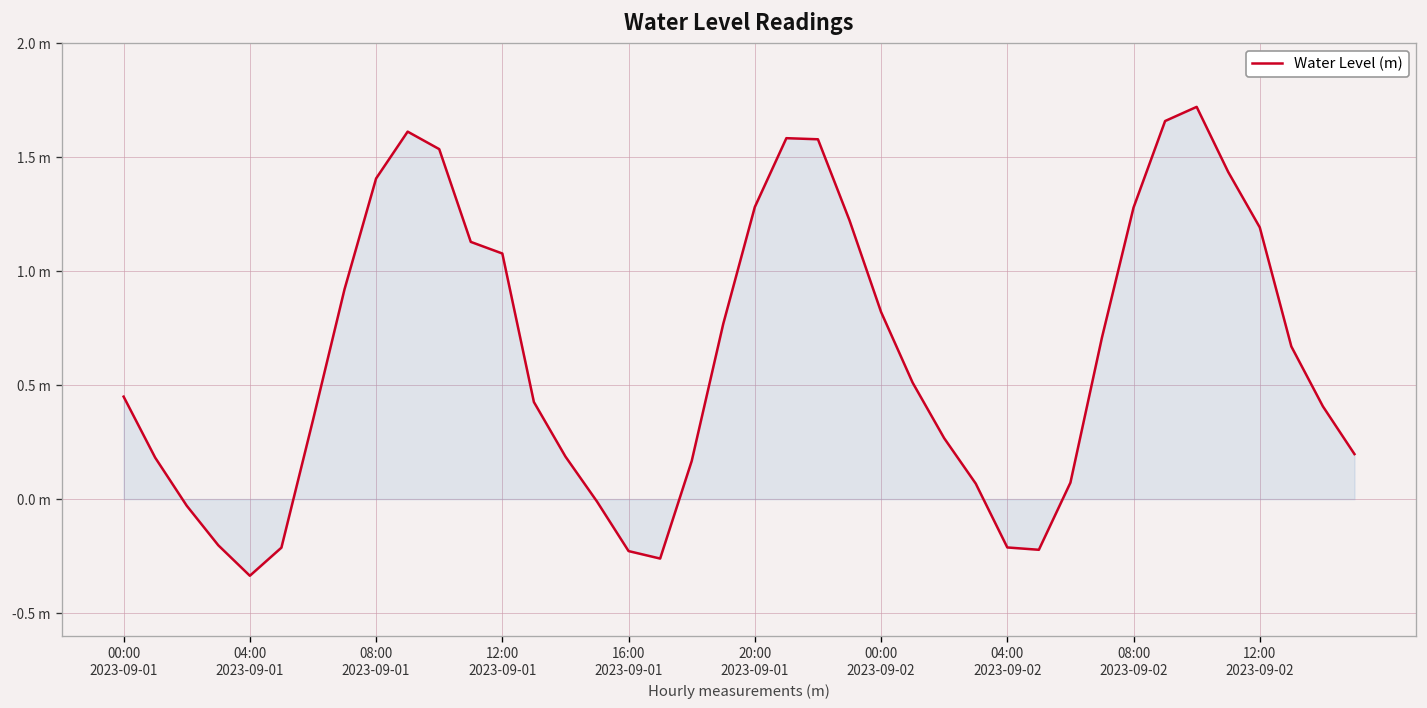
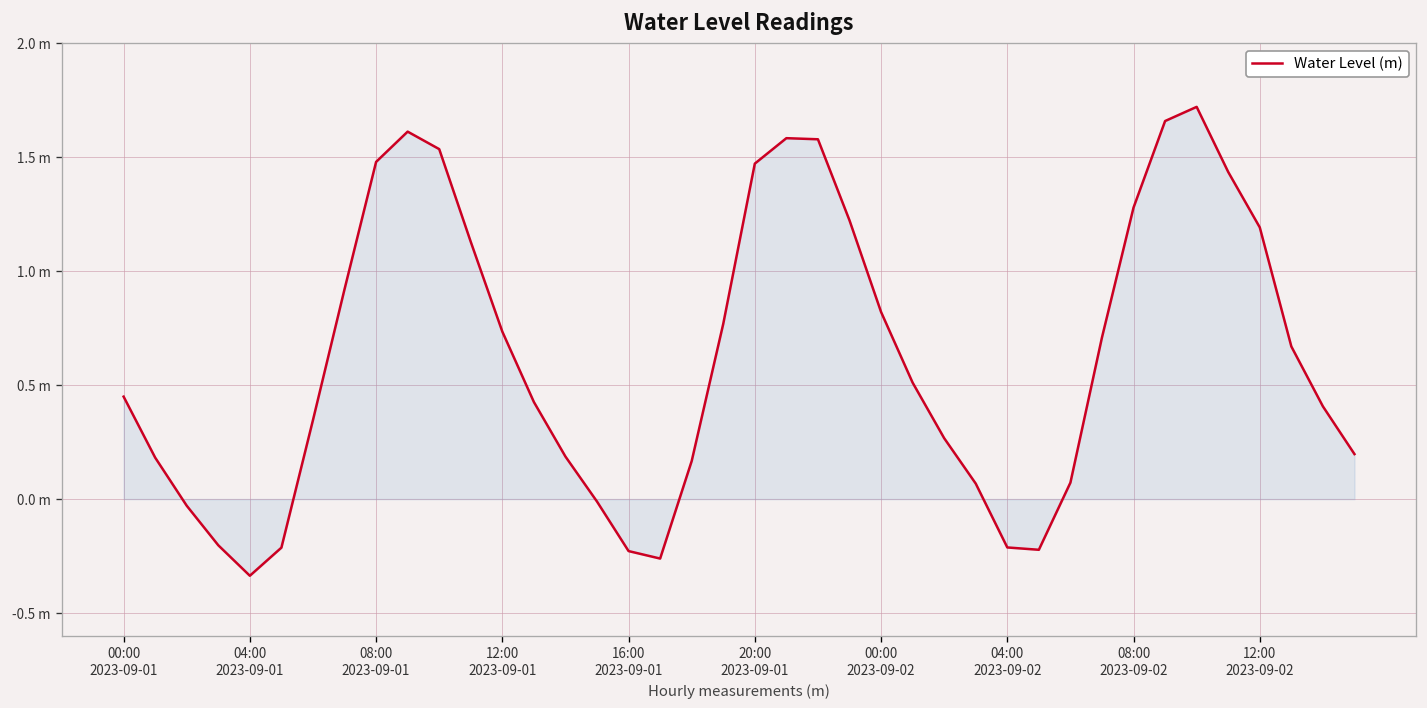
Water Level (m), 08:00 2023-09-01: 1.41 m -> 1.48 m
Water Level (m), 12:00 2023-09-01: 1.08 m -> 0.73 m
Water Level (m), 20:00 2023-09-01: 1.28 m -> 1.47 m
